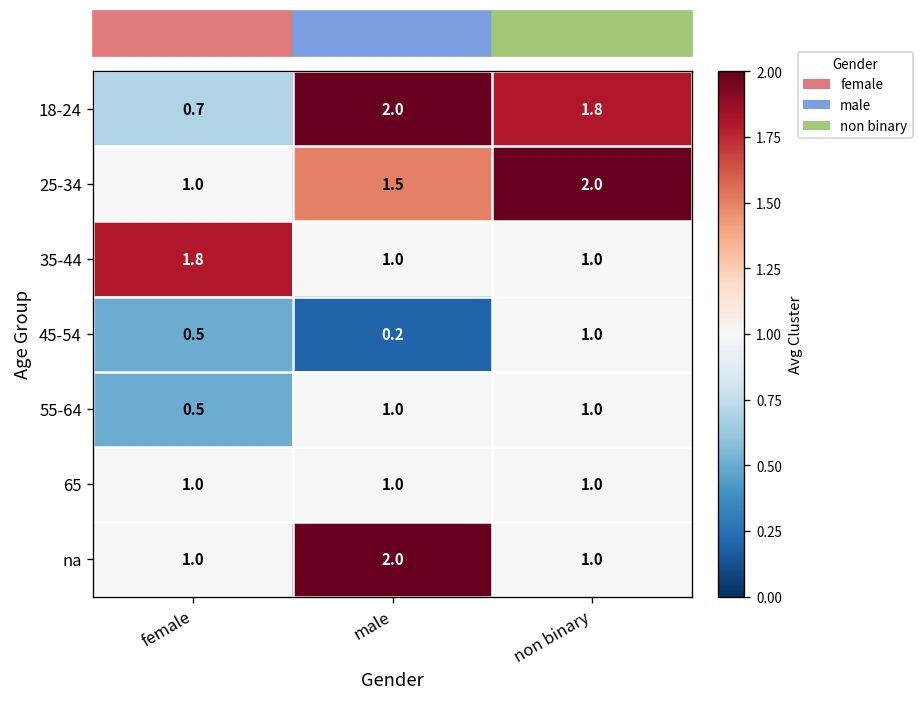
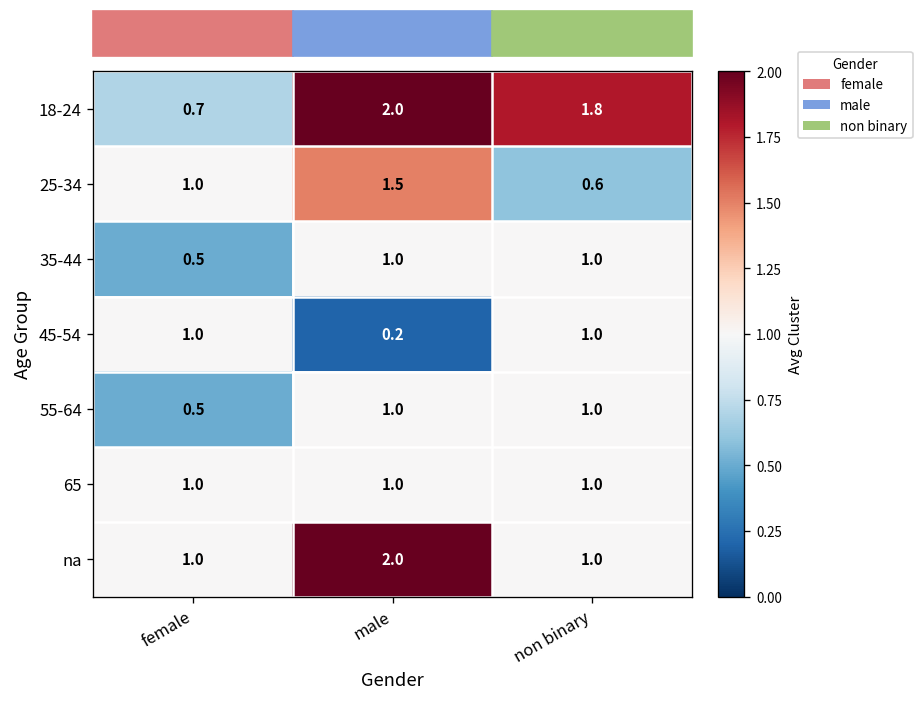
25-34, non binary: 2.0 -> 0.6
35-44, female: 1.8 -> 0.5
45-54, female: 0.5 -> 1.0
